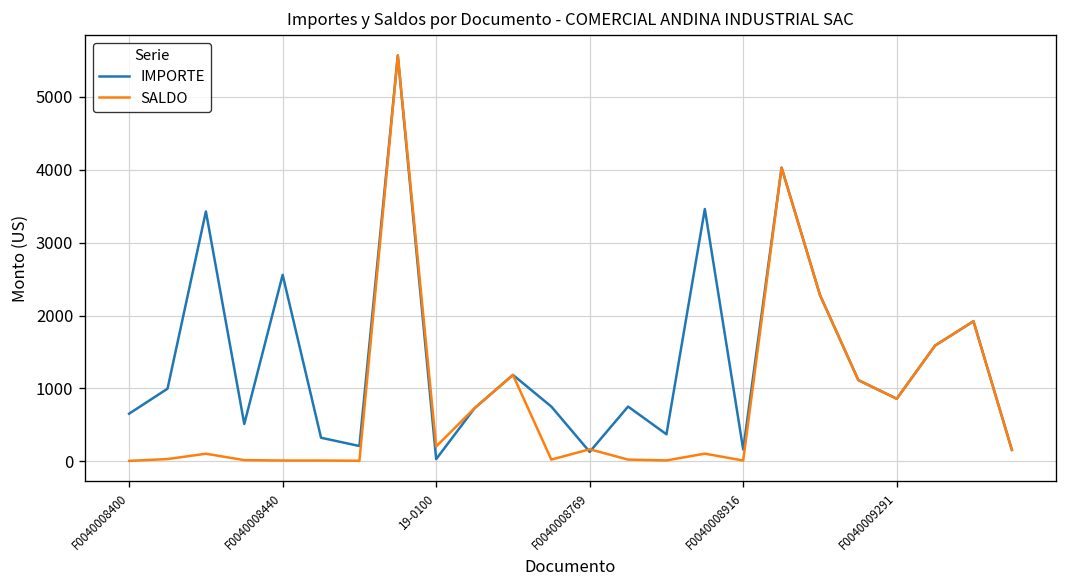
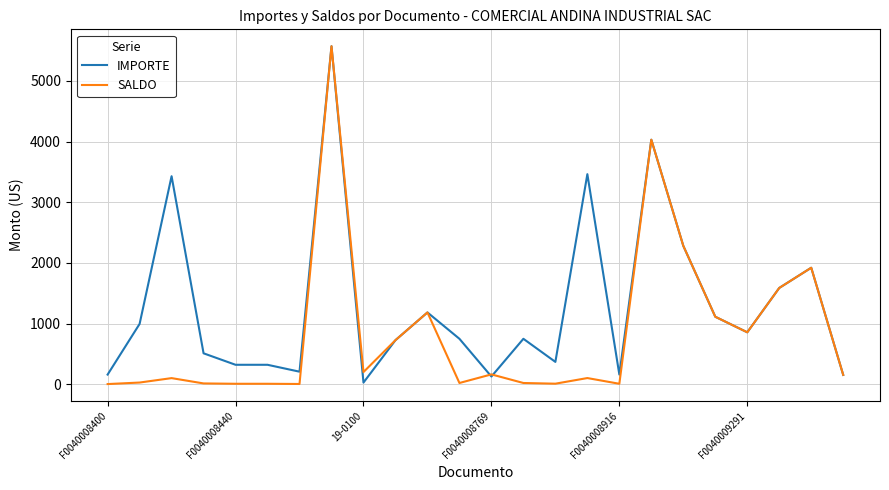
IMPORTE, F0040008400: 700 -> 200
IMPORTE, F0040008440: 2600 -> 300
